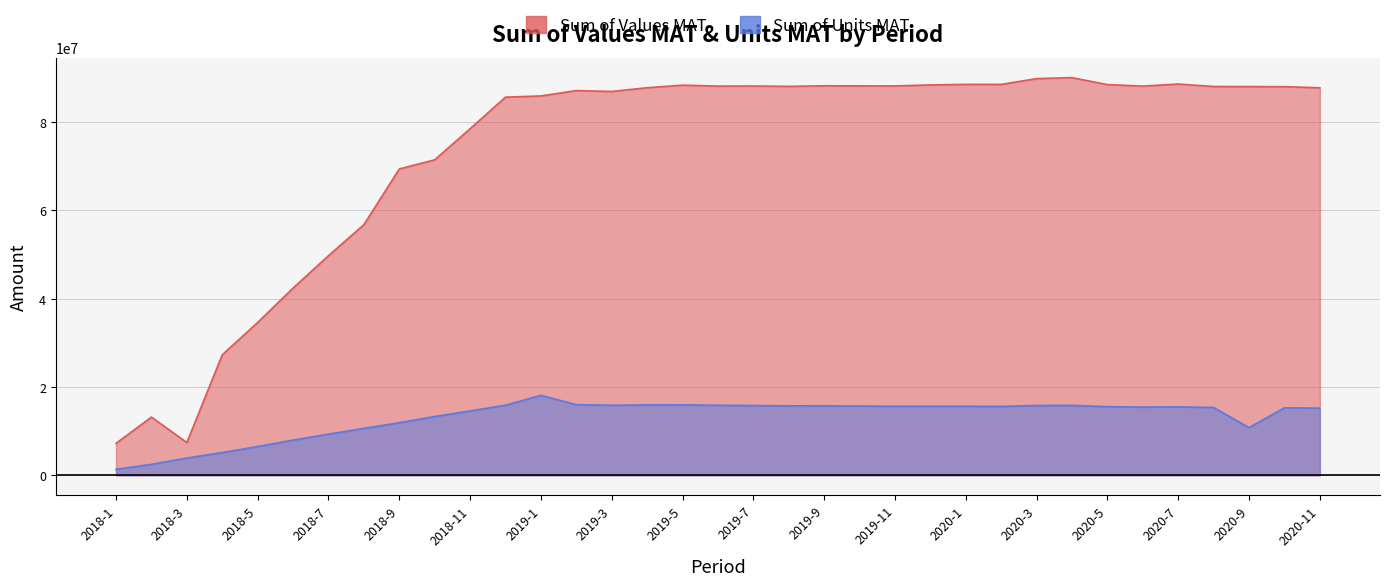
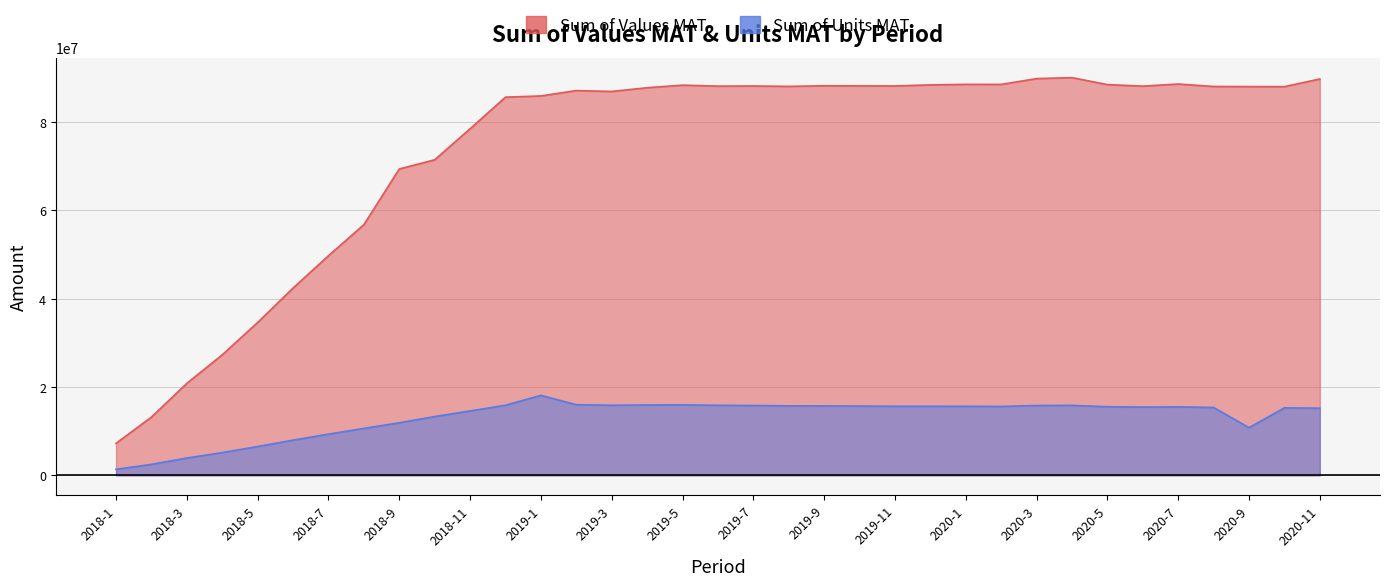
Sum of Values MAT, 2018-3: 7000000 -> 21000000
Sum of Values MAT, 2020-11: 88000000 -> 90000000
